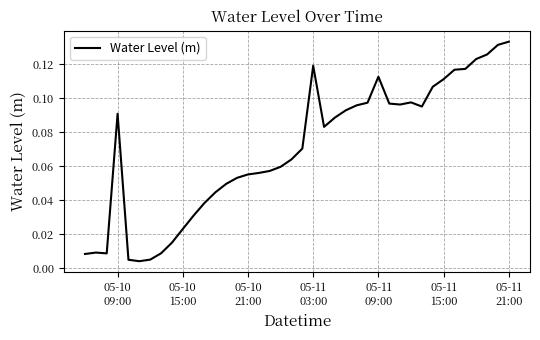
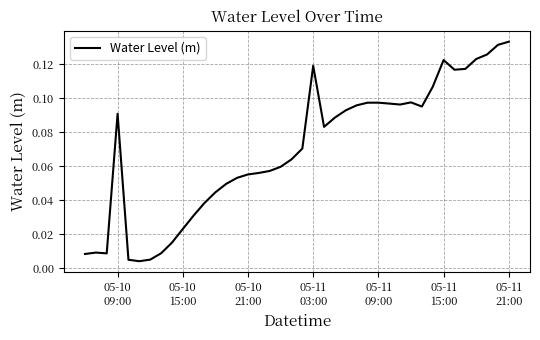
05-11 09:00: 0.113 -> 0.097
05-11 15:00: 0.111 -> 0.122
